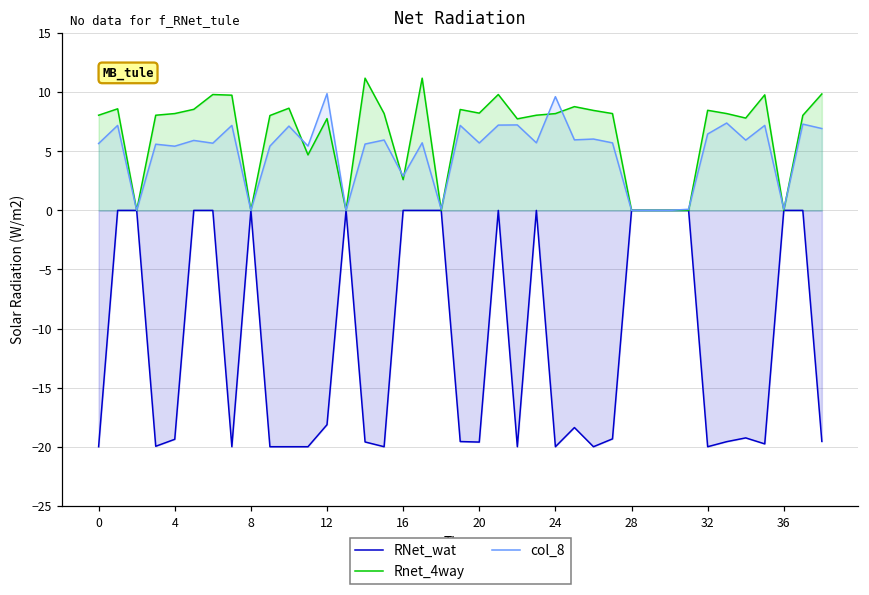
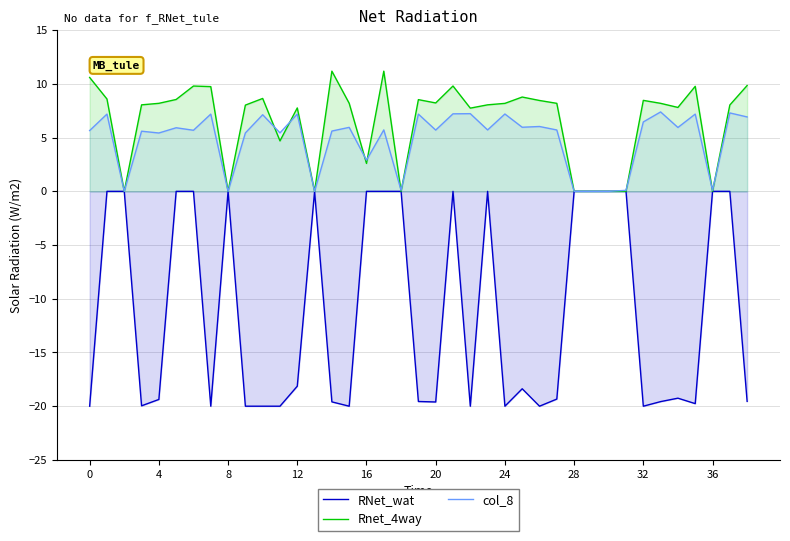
Rnet_4way, 0: 8.1 -> 10.6
col_8, 12: 9.9 -> 7.2
col_8, 24: 9.6 -> 7.2
